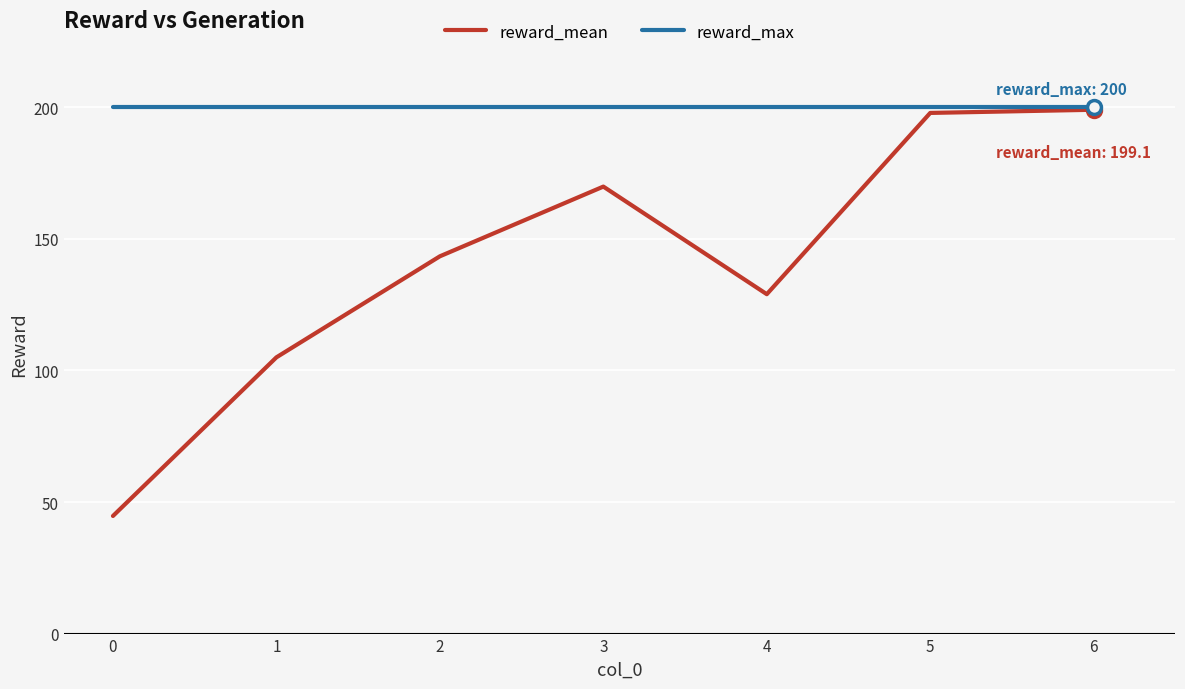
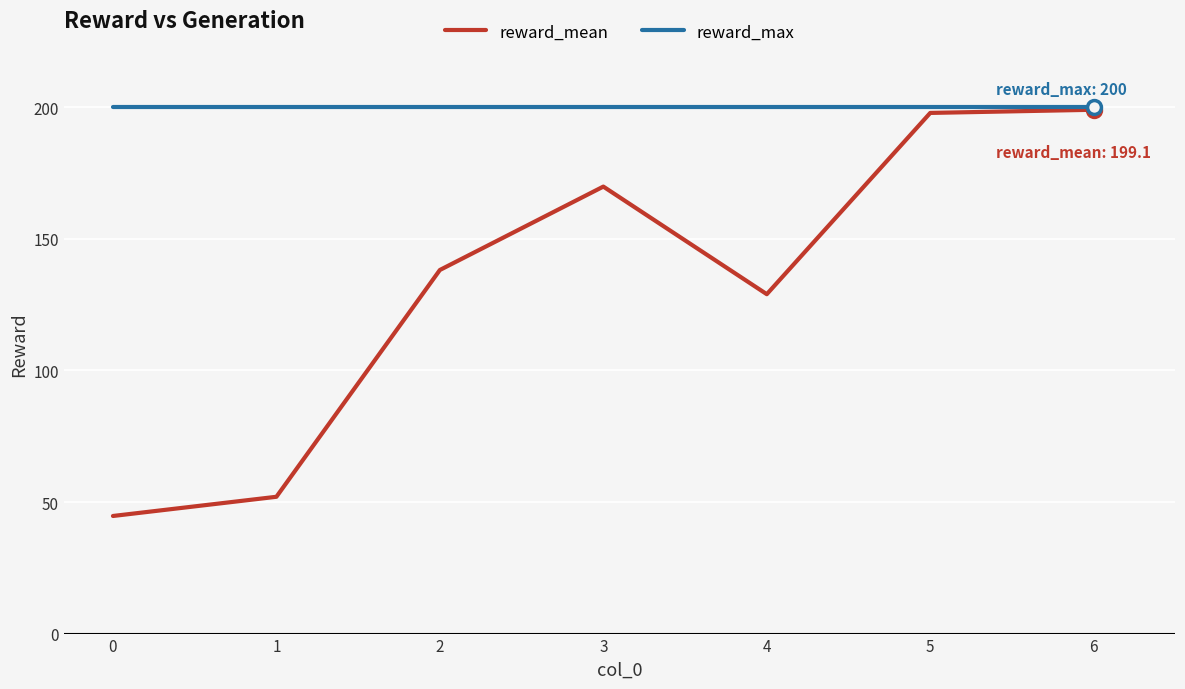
reward_mean, 1: 105 -> 52
reward_mean, 2: 143 -> 138
